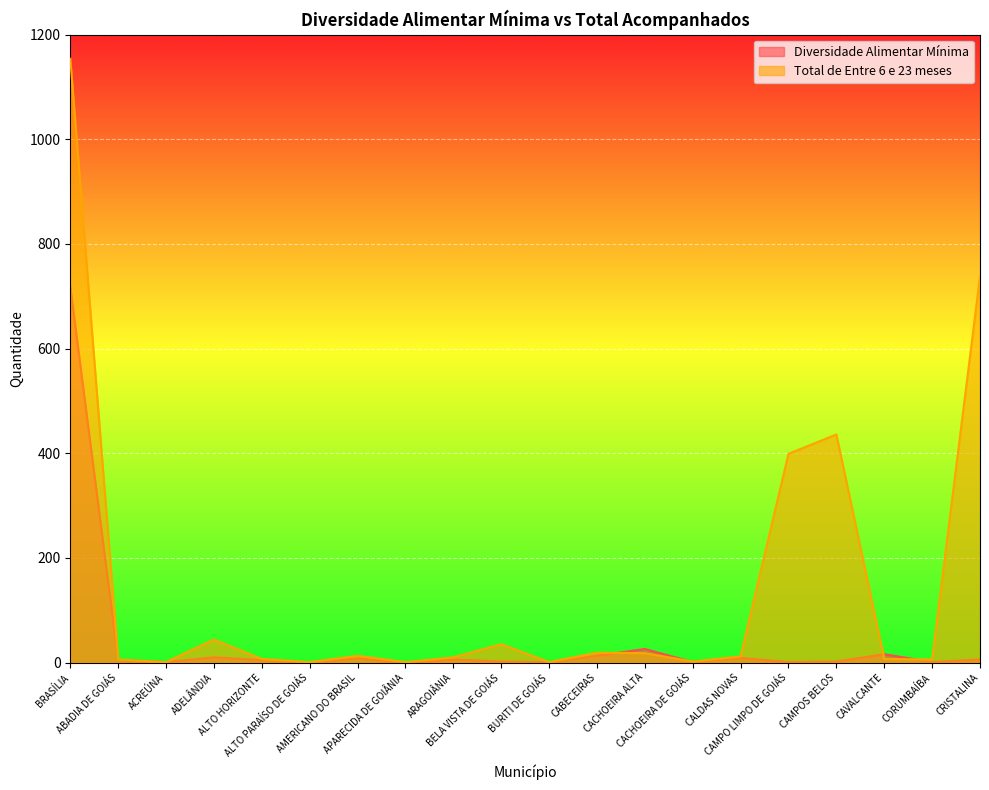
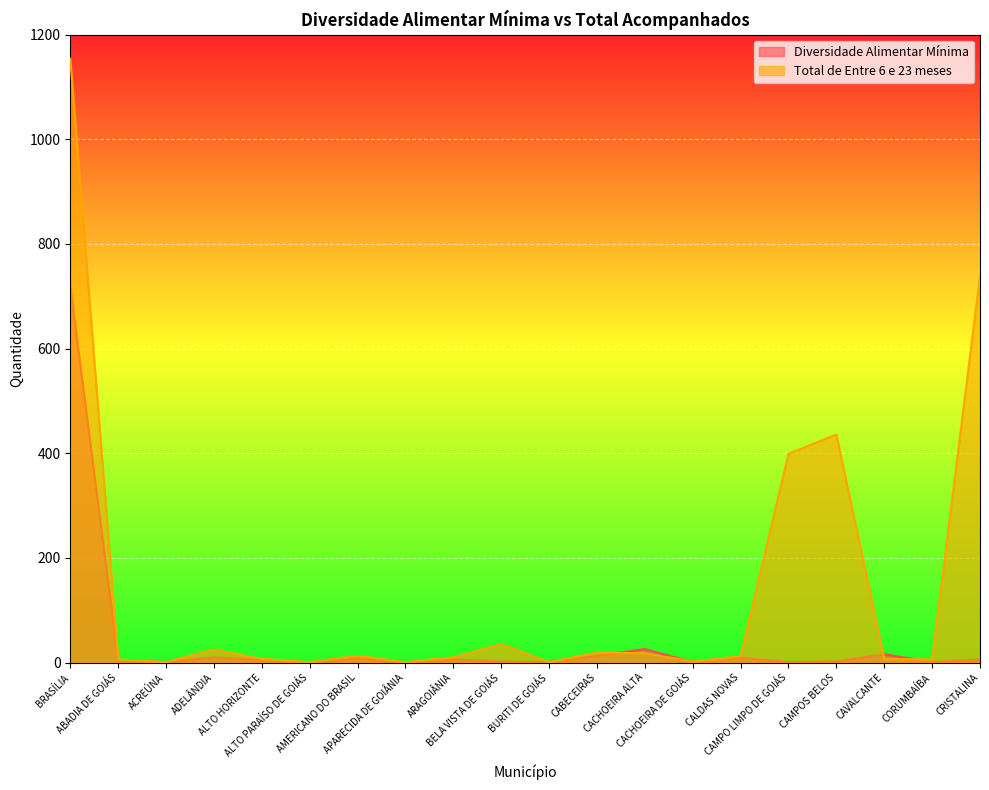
Total de Entre 6 e 23 meses, ADELÂNDIA: 40 -> 30
